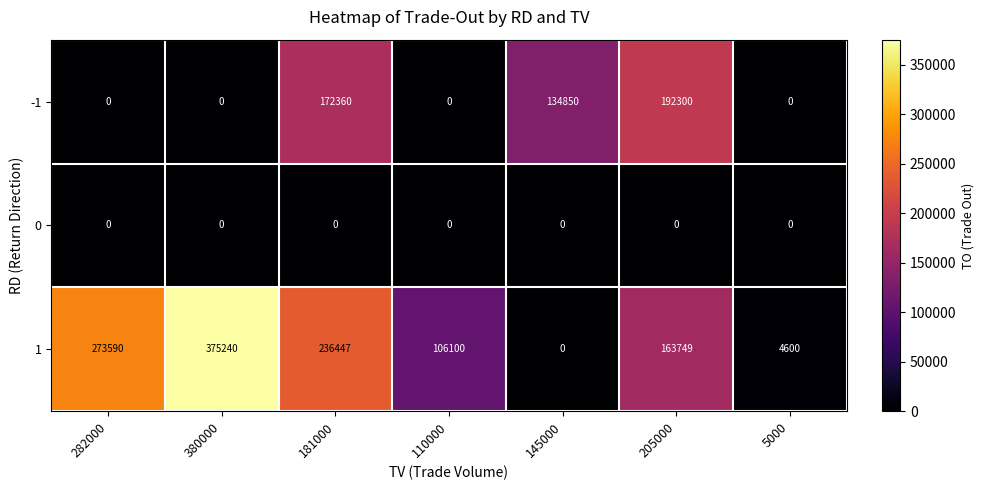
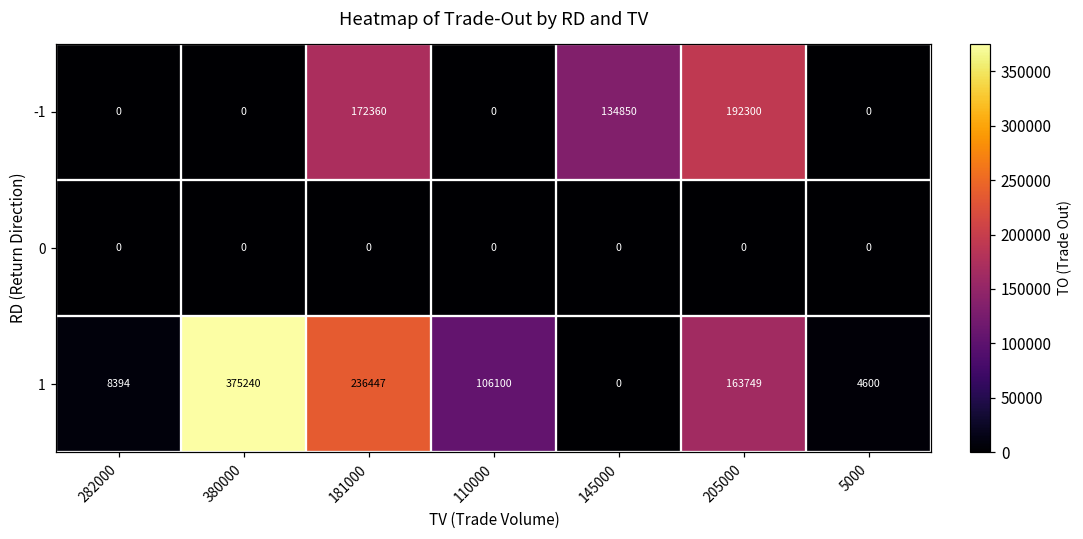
1, 282000: 273590 -> 8394
